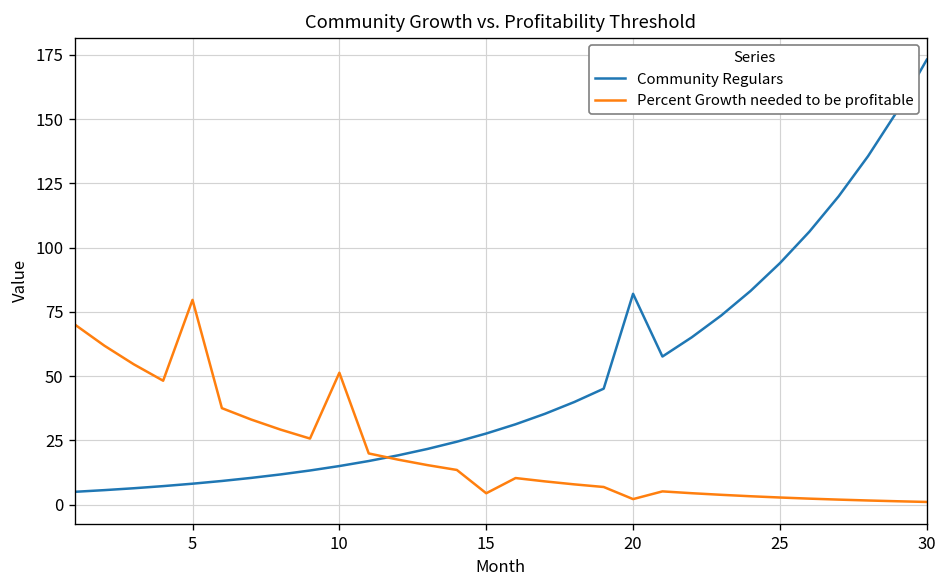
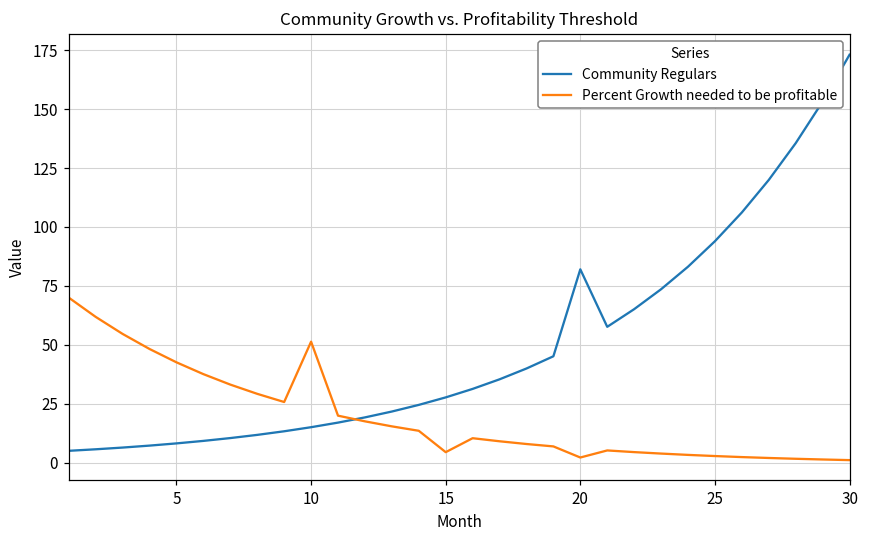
Percent Growth needed to be profitable, 5: 80 -> 43
